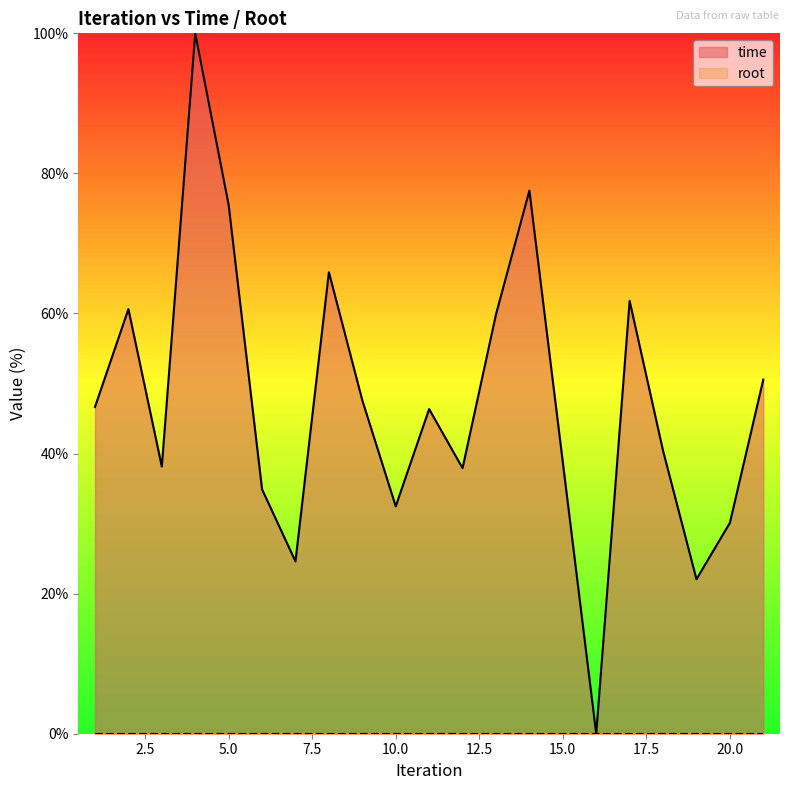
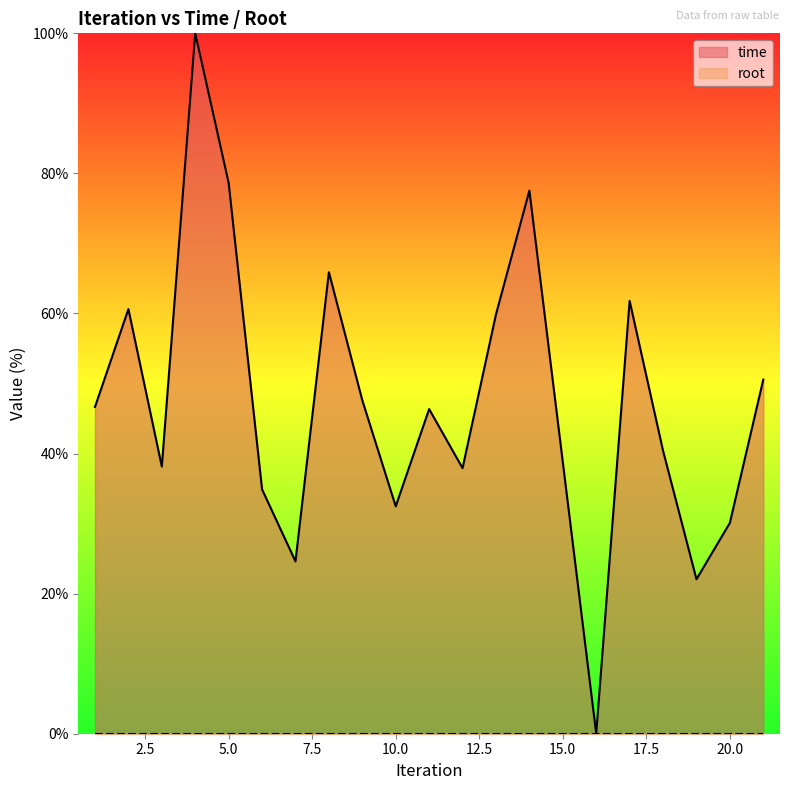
time, 5.0: 75% -> 79%
